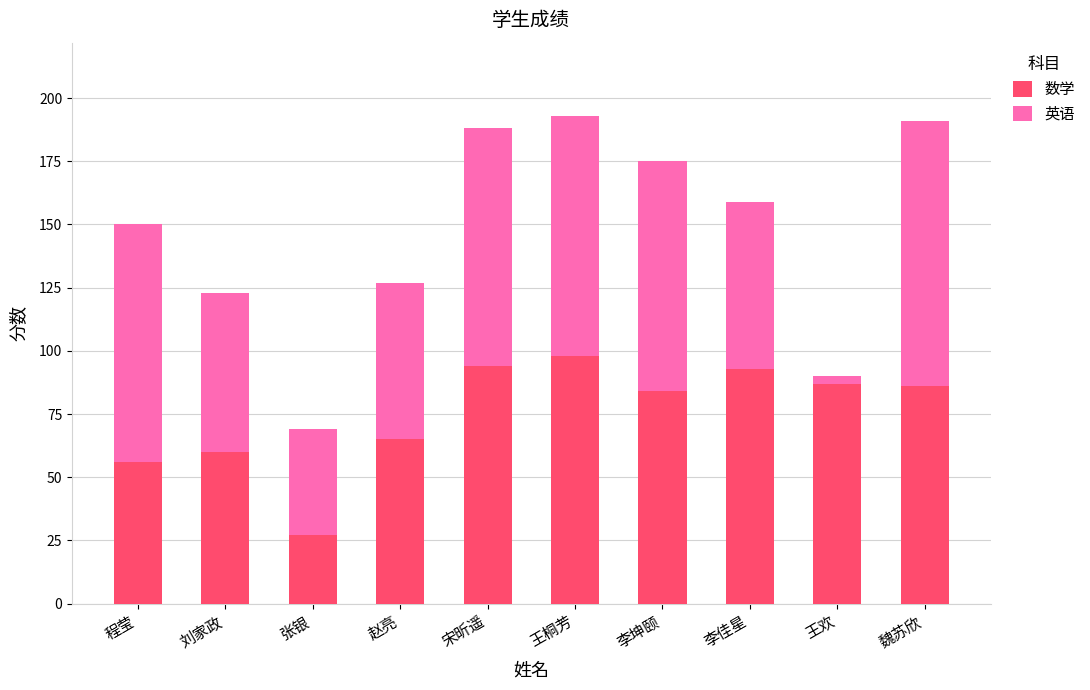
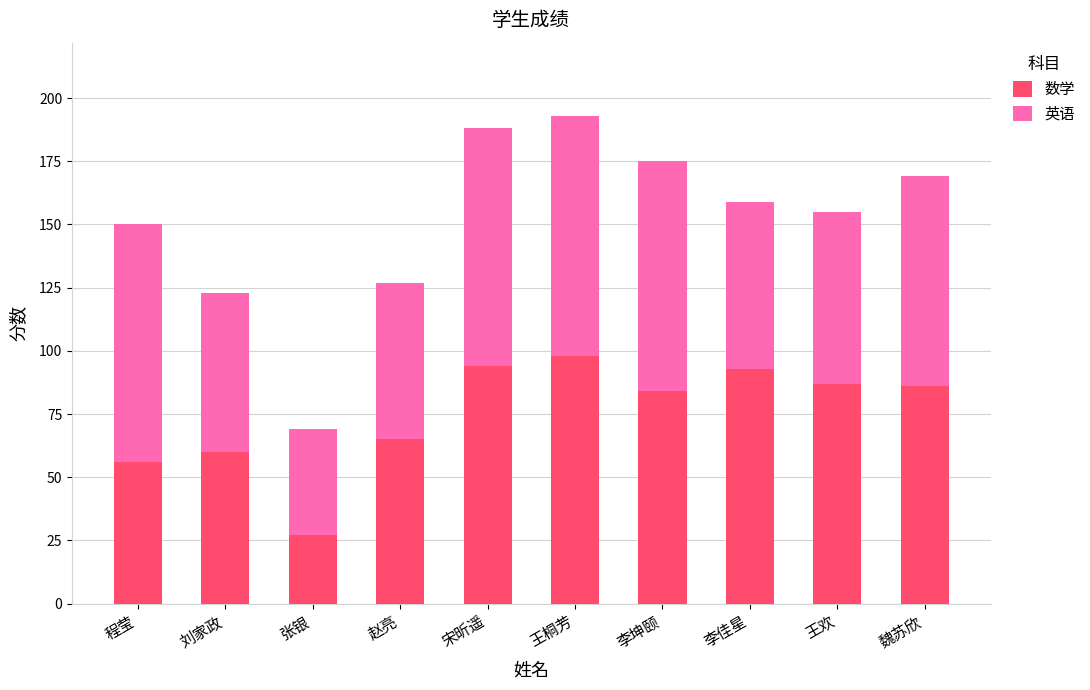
英语, 王欢: 3 -> 68
英语, 魏苏欣: 105 -> 83
